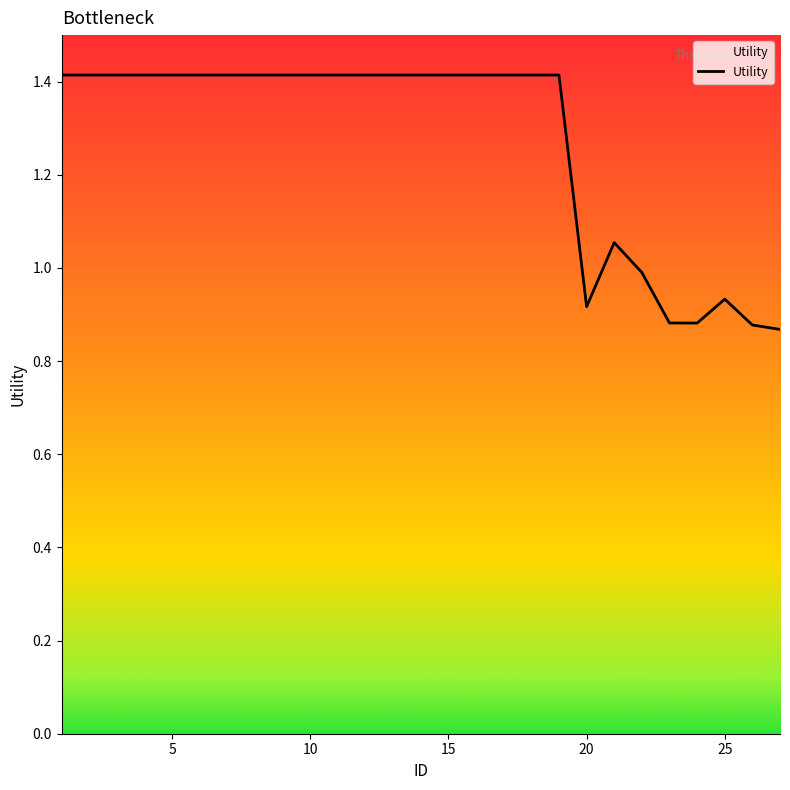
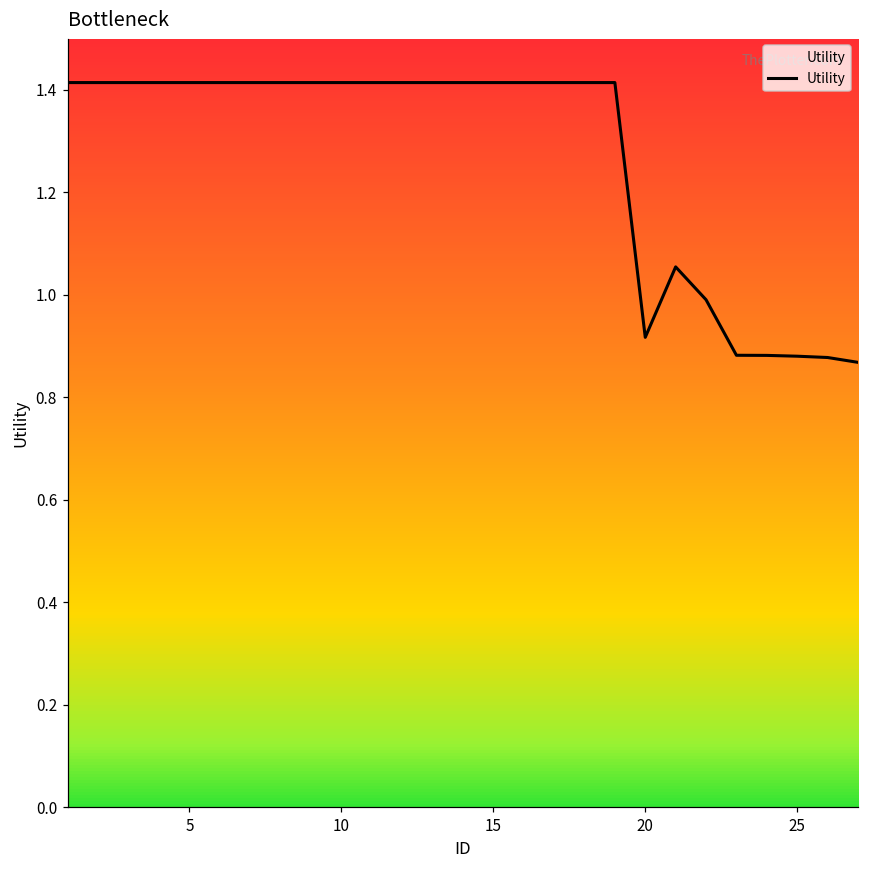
25: 0.93 -> 0.88
